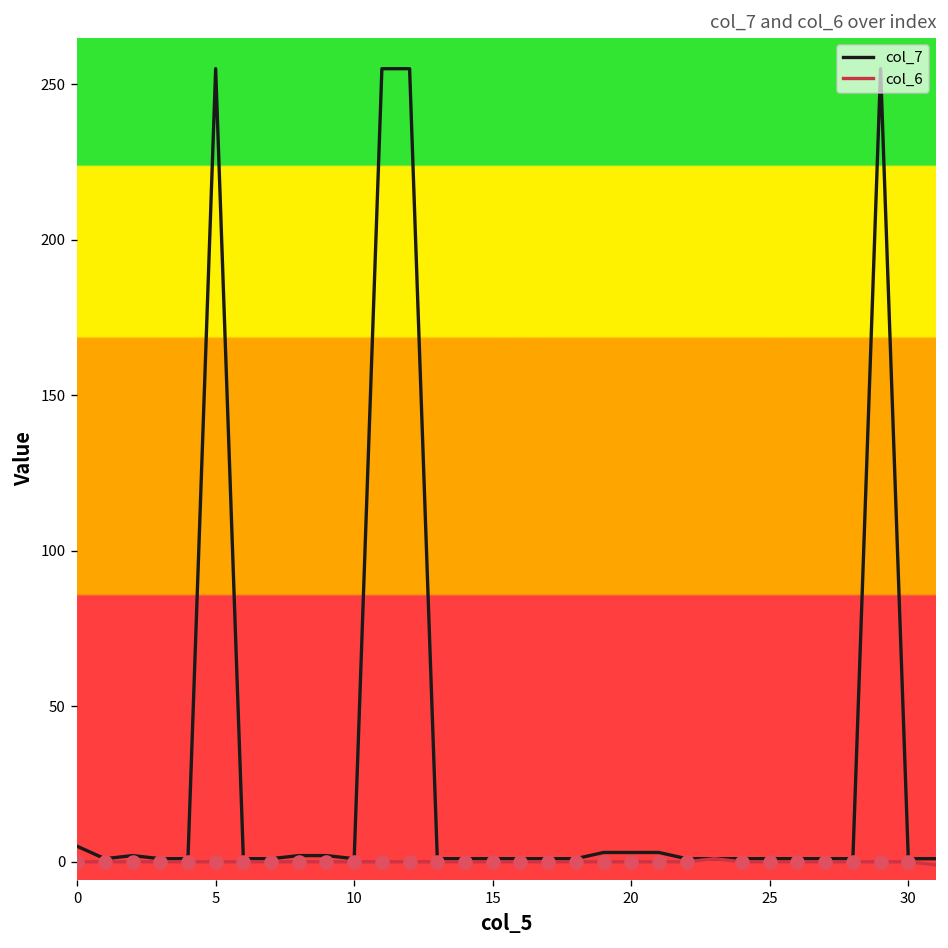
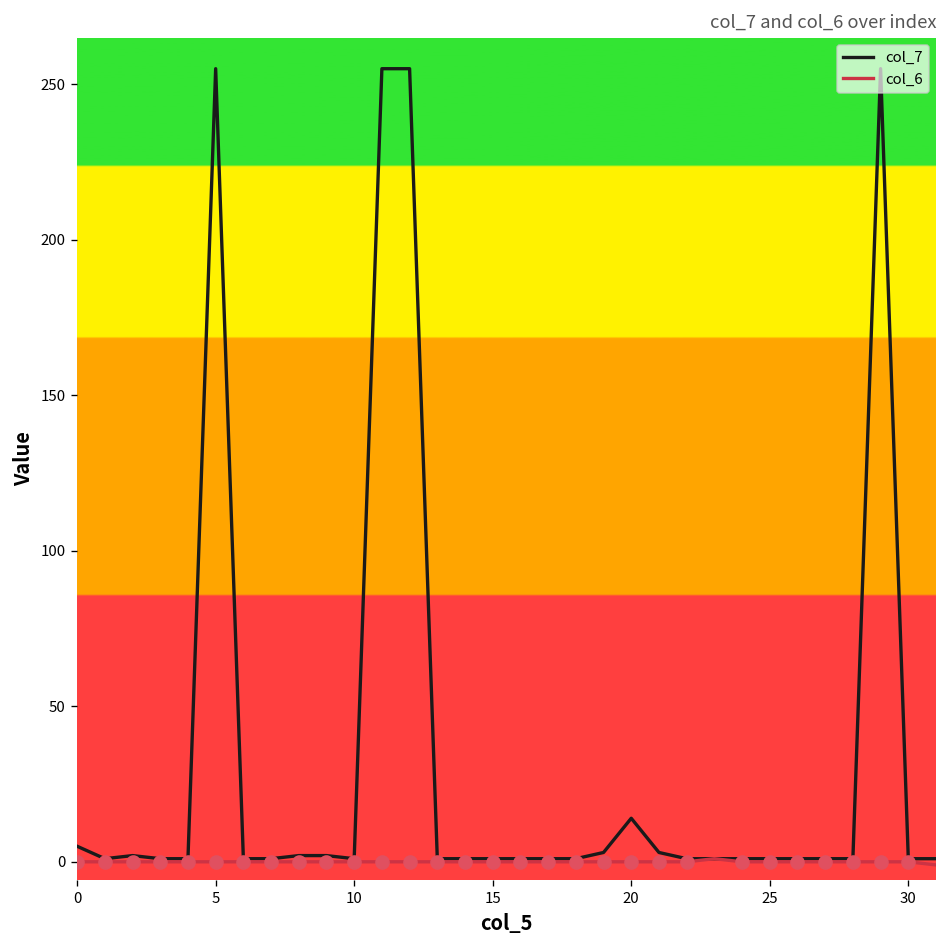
col_7, 20: 3 -> 14
